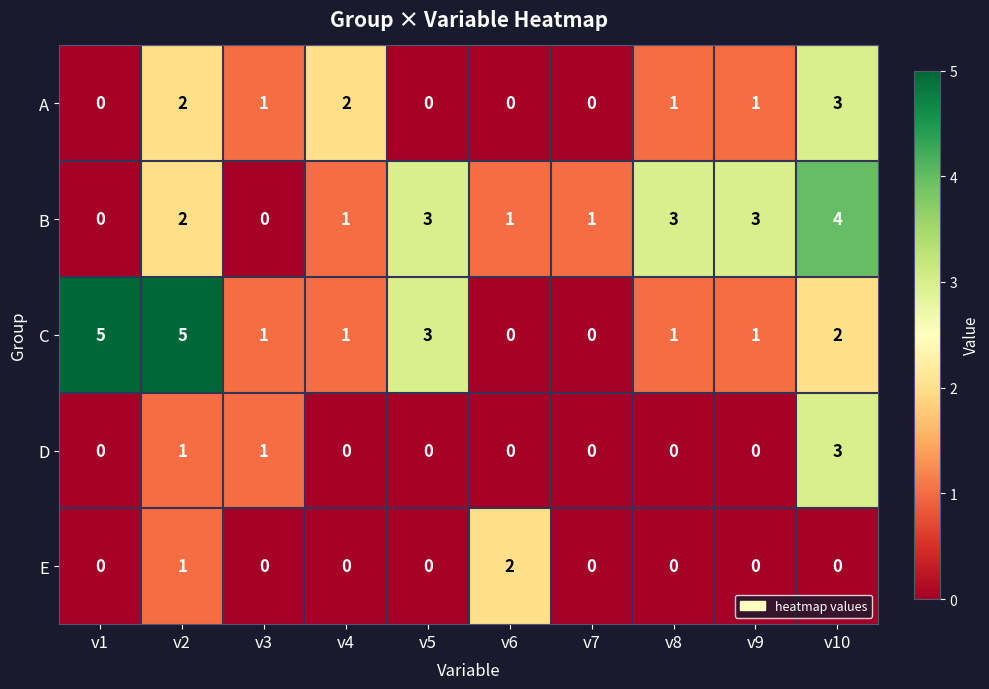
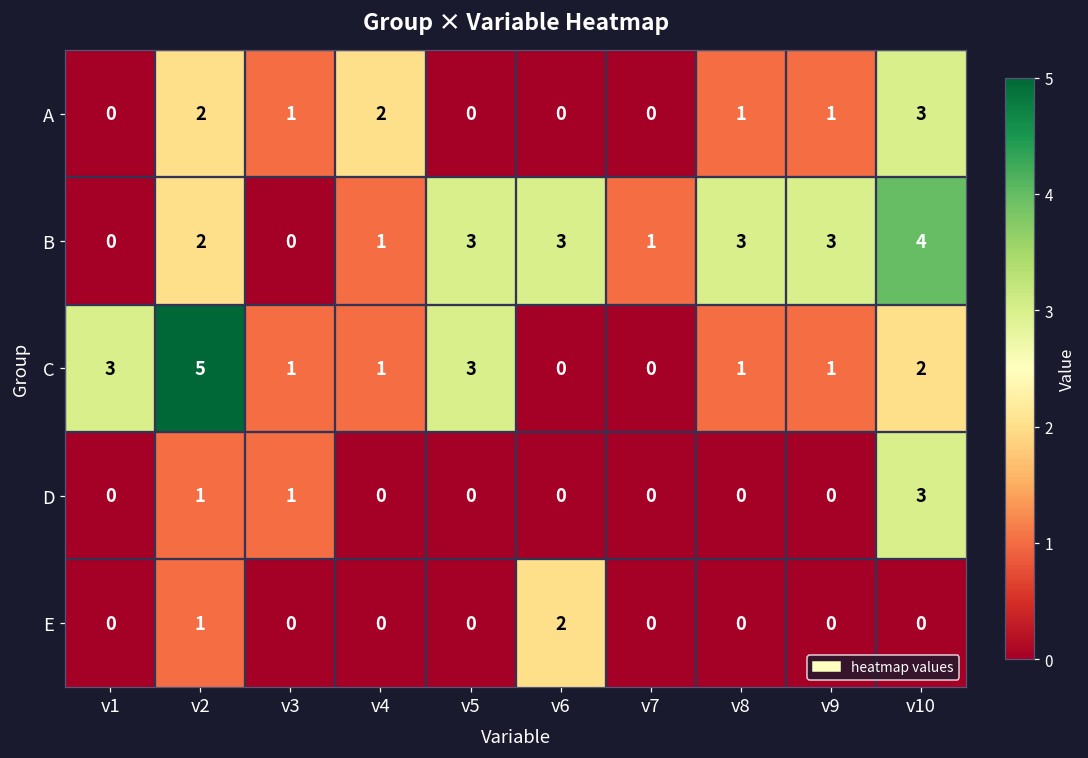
B, v6: 1 -> 3
C, v1: 5 -> 3
